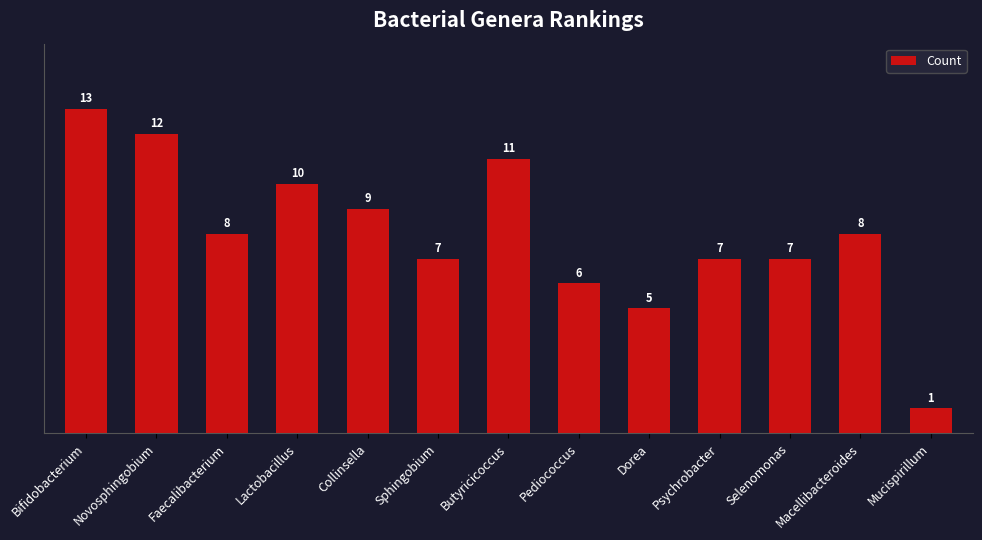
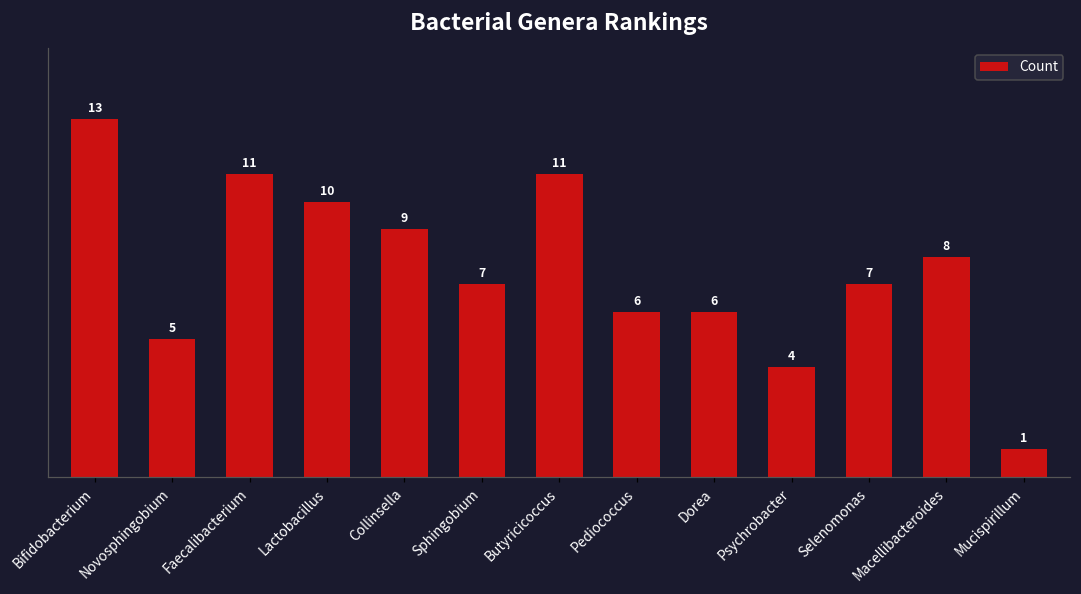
Novosphingobium: 12 -> 5
Faecalibacterium: 8 -> 11
Dorea: 5 -> 6
Psychrobacter: 7 -> 4
